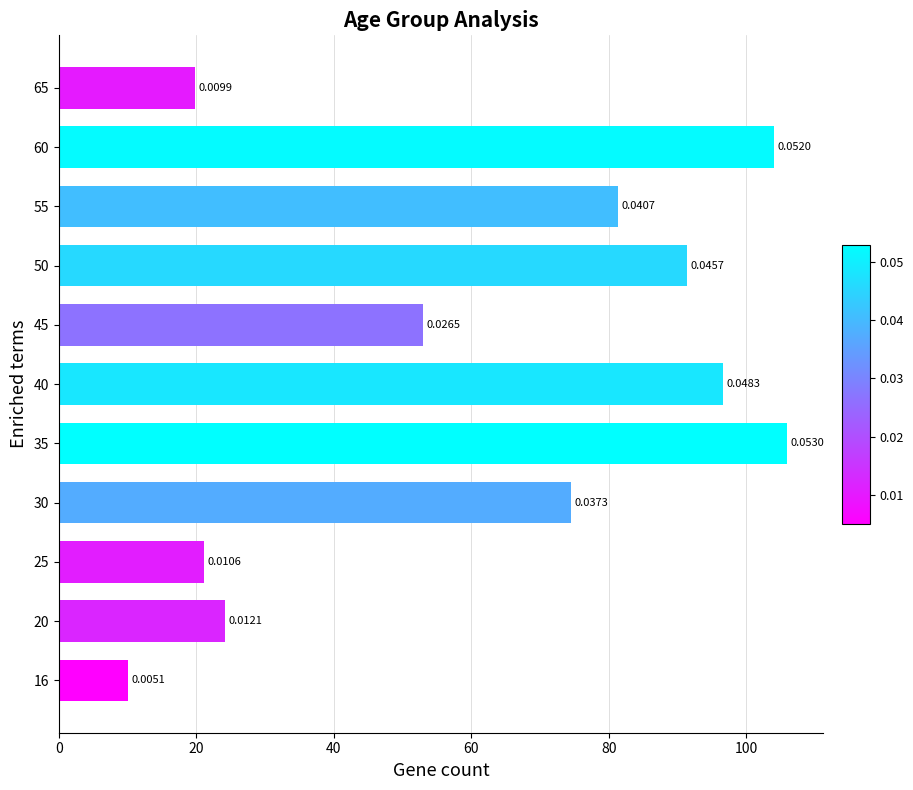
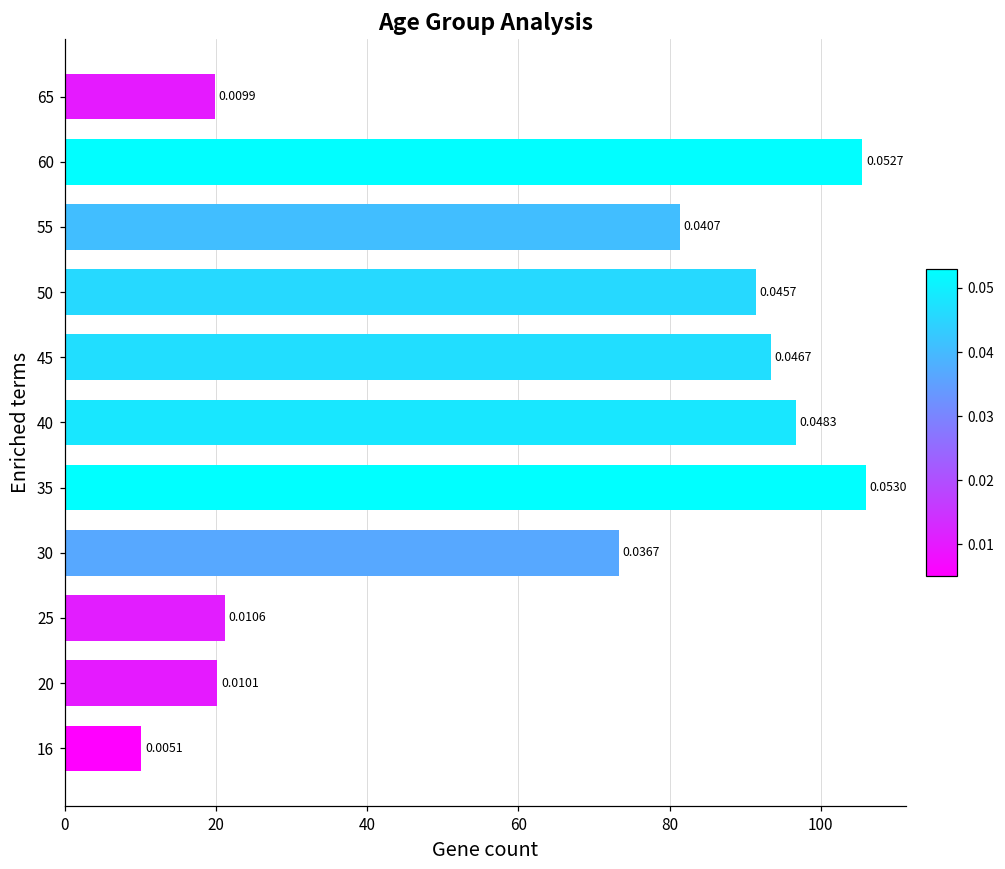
60: 0.0520 -> 0.0527
45: 0.0265 -> 0.0467
30: 0.0373 -> 0.0367
20: 0.0121 -> 0.0101
